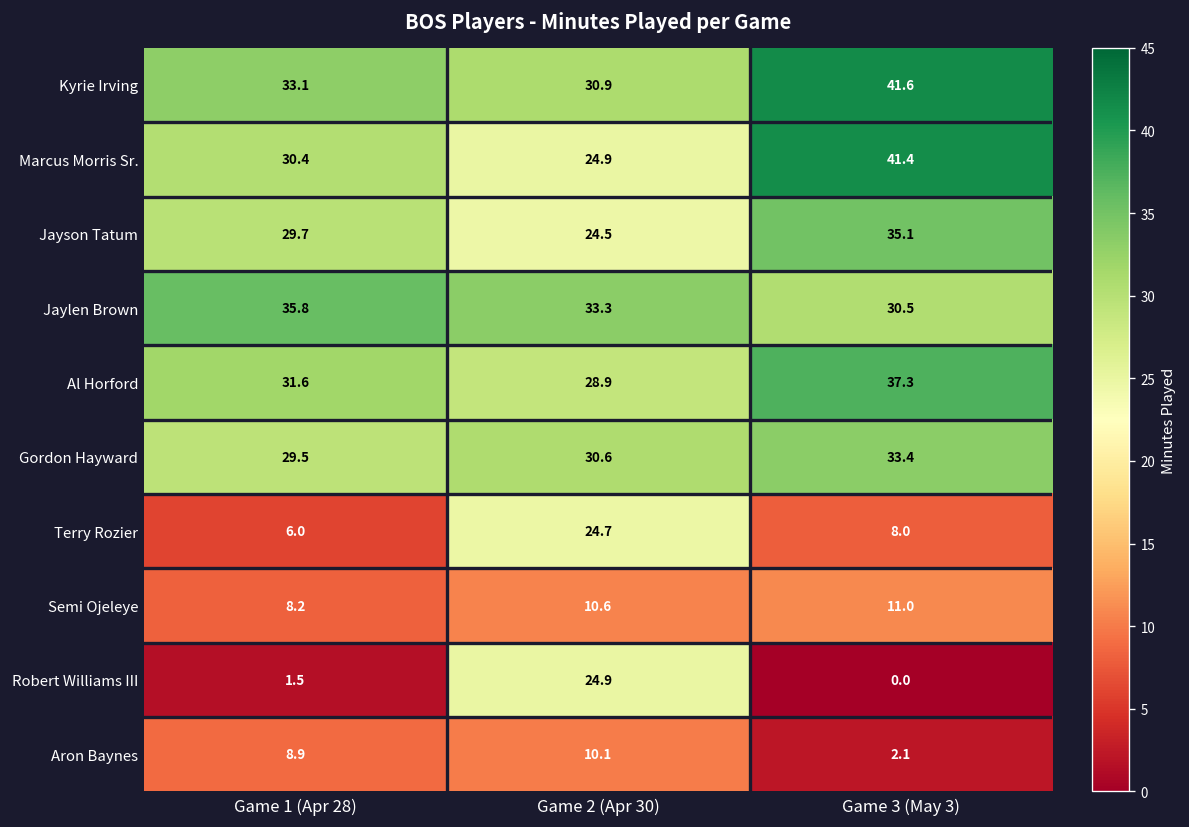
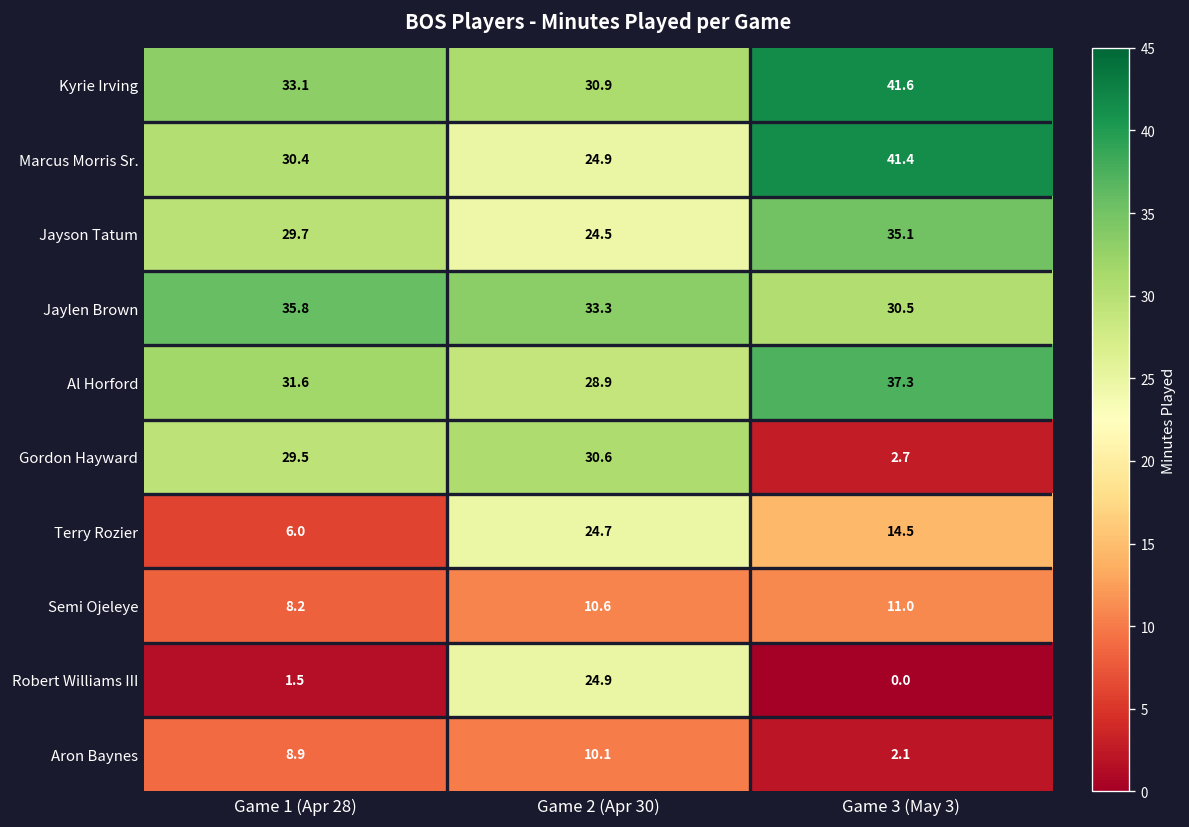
Gordon Hayward, Game 3 (May 3): 33.4 -> 2.7
Terry Rozier, Game 3 (May 3): 8.0 -> 14.5
